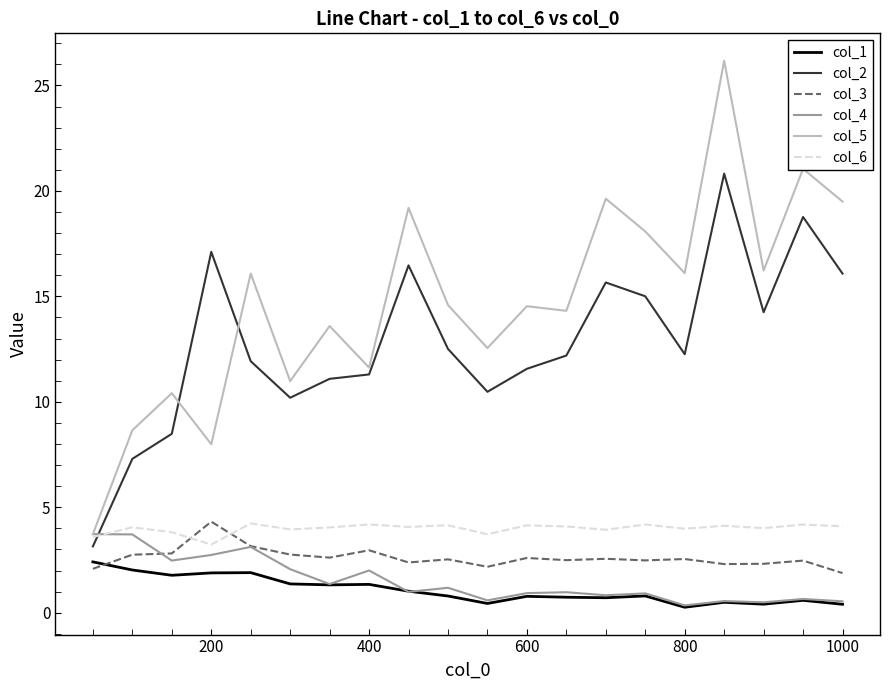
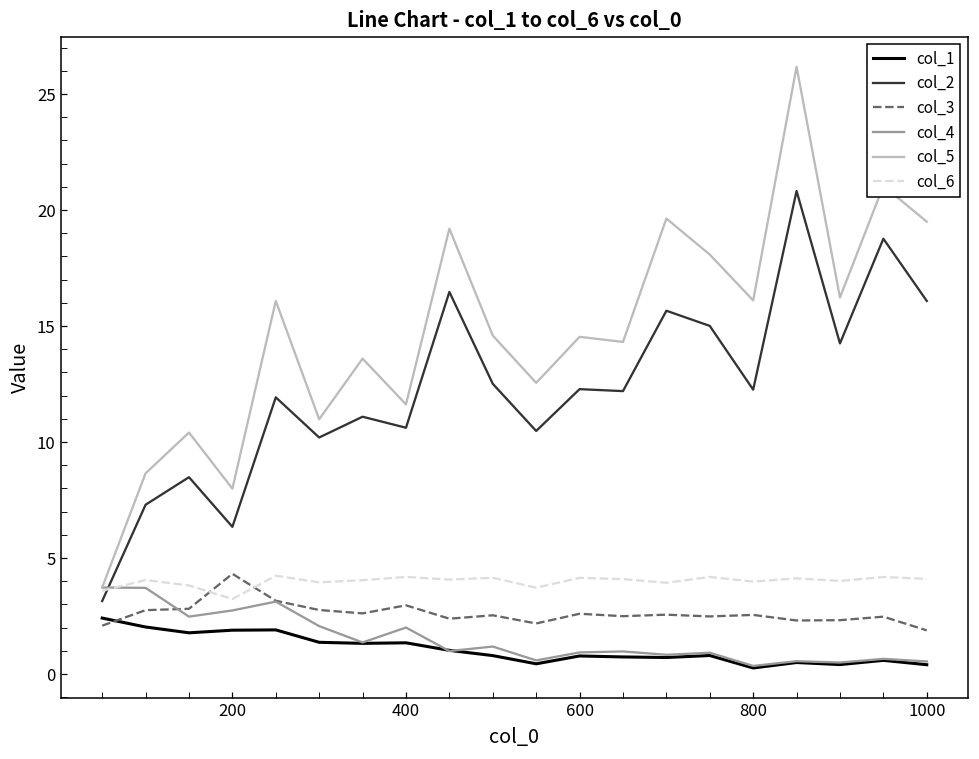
col_2, 200: 17.1 -> 6.3
col_2, 400: 11.3 -> 10.6
col_2, 600: 11.6 -> 12.3
